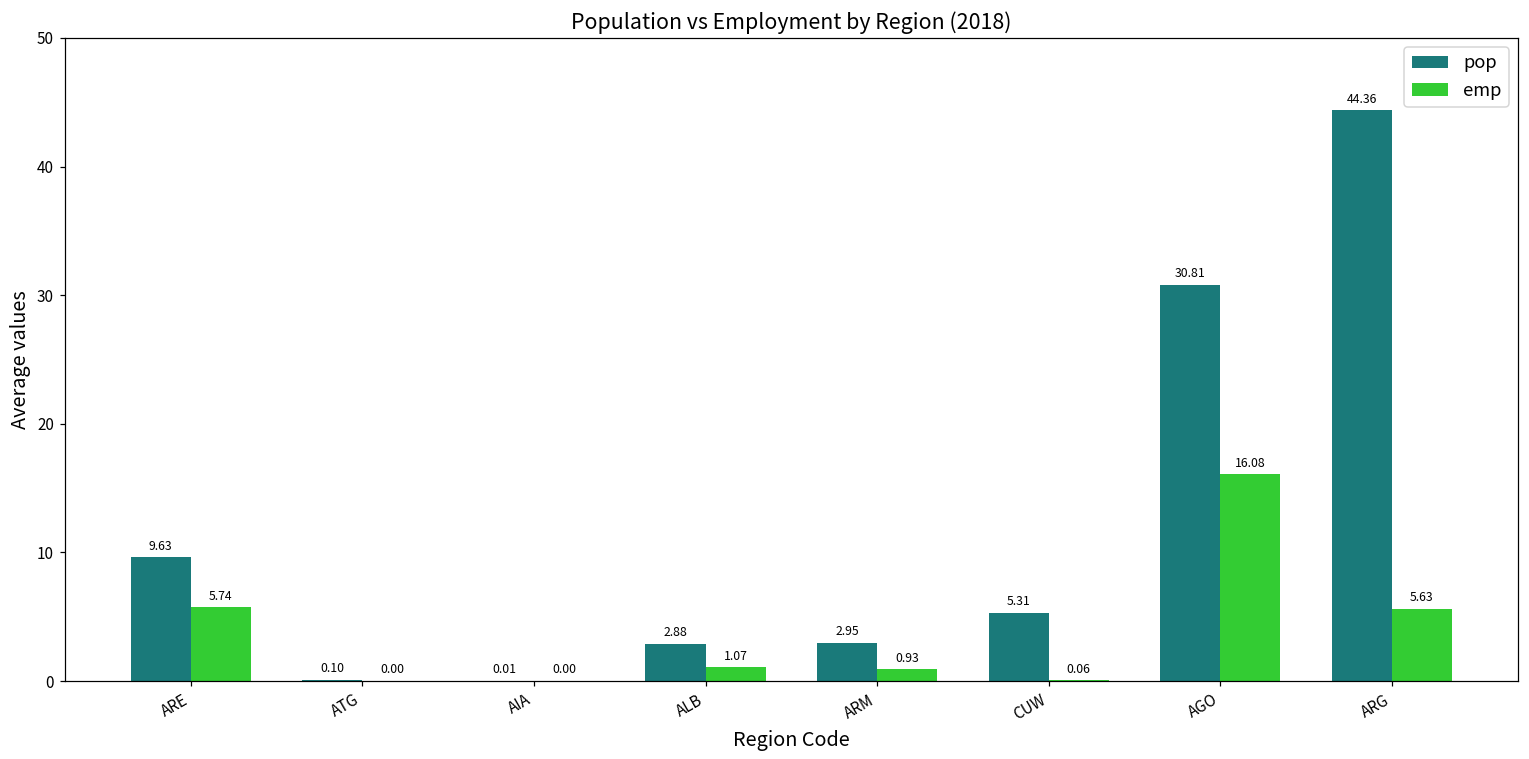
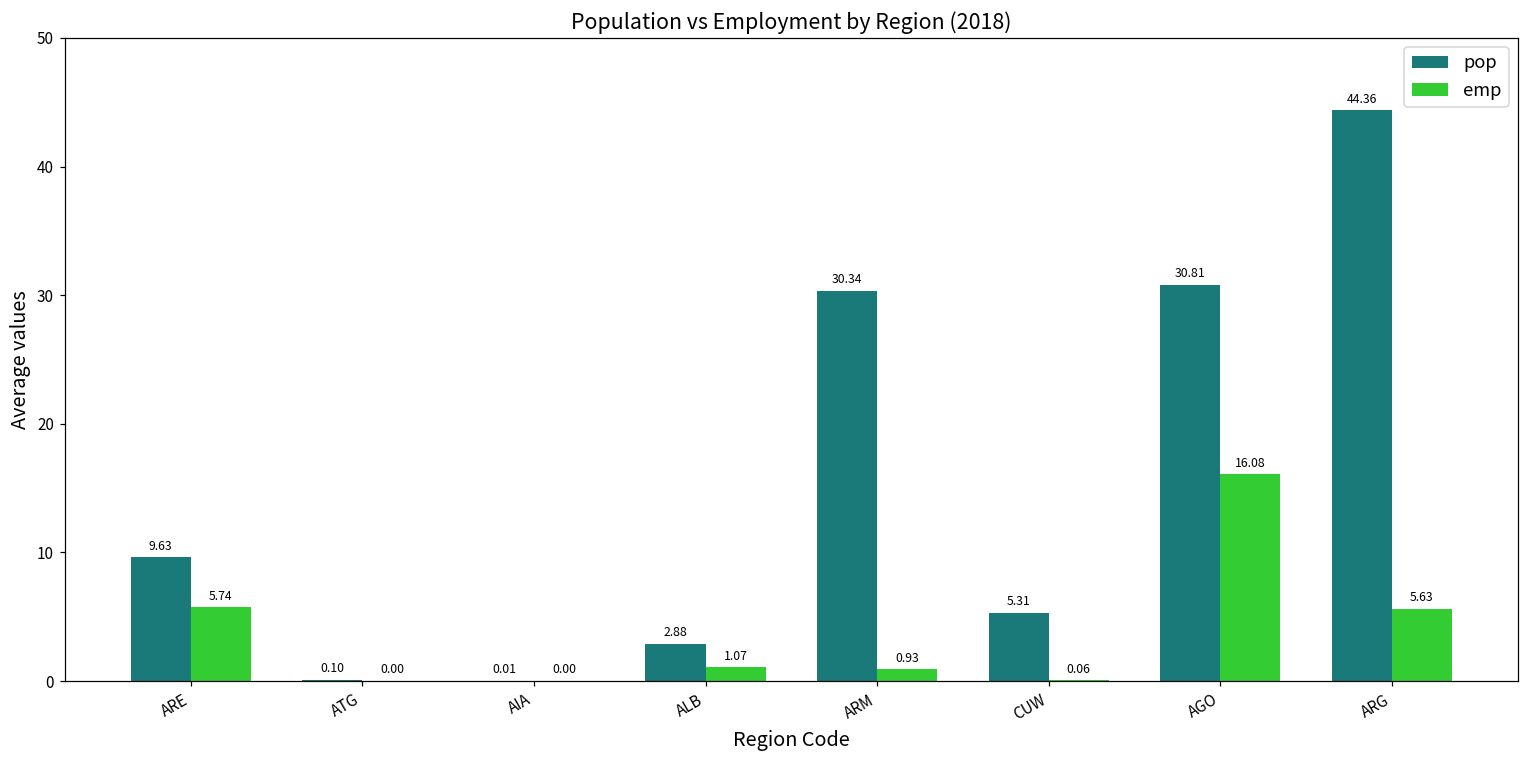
pop, ARM: 2.95 -> 30.34
